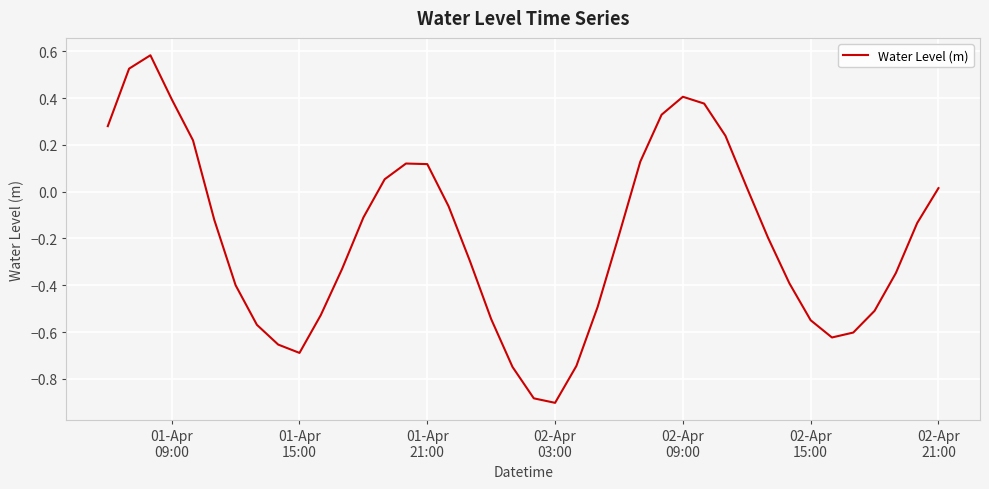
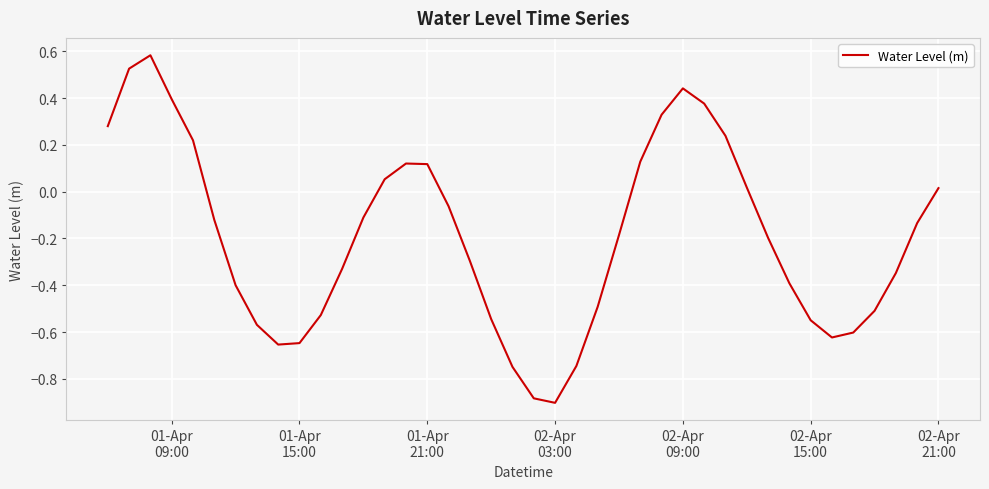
01-Apr 15:00: -0.69 -> -0.65
02-Apr 09:00: 0.41 -> 0.44
